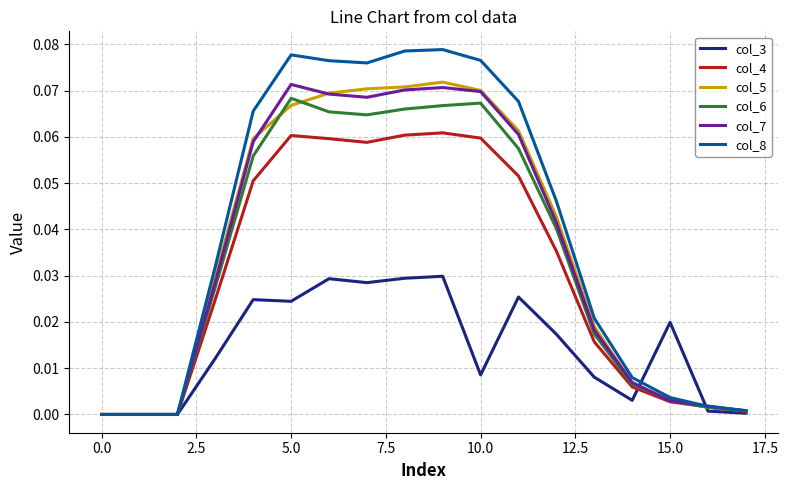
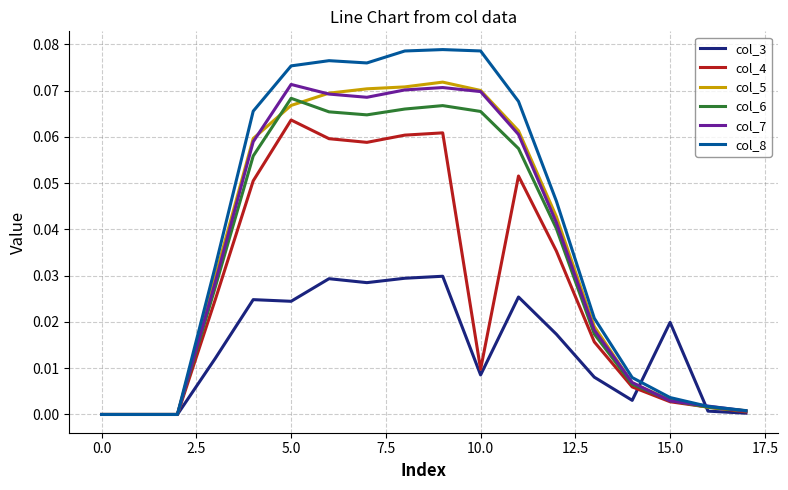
col_4, 5.0: 0.060 -> 0.064
col_8, 5.0: 0.078 -> 0.075
col_4, 10.0: 0.060 -> 0.010
col_6, 10.0: 0.067 -> 0.065
col_8, 10.0: 0.077 -> 0.079
